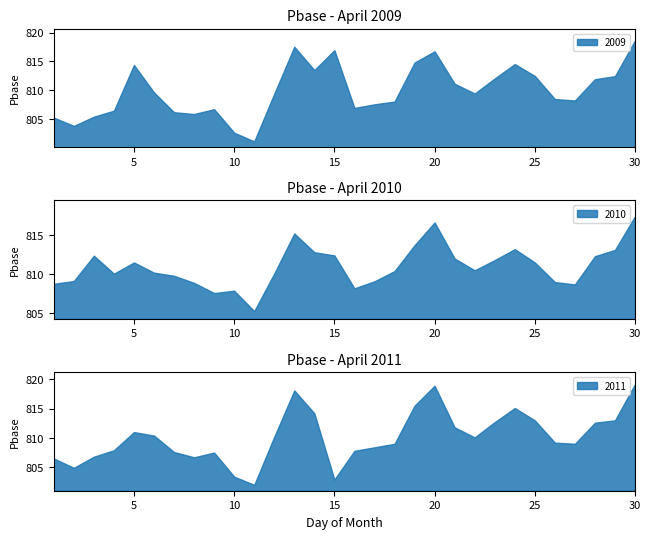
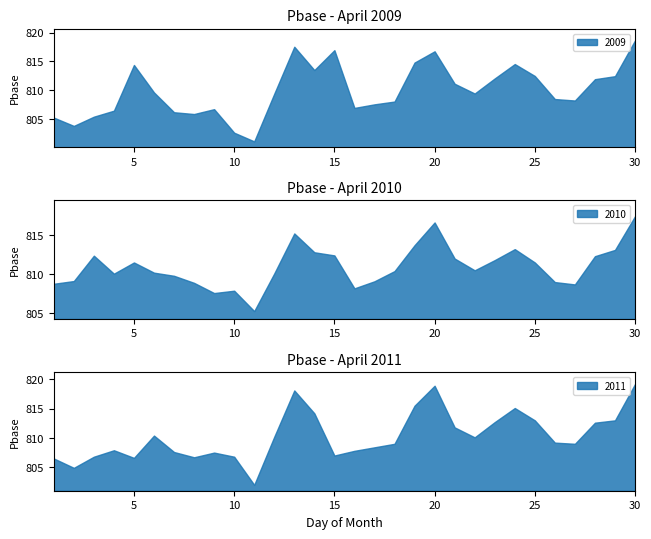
Pbase - April 2011, 5: 811 -> 807
Pbase - April 2011, 10: 803 -> 807
Pbase - April 2011, 15: 803 -> 807
